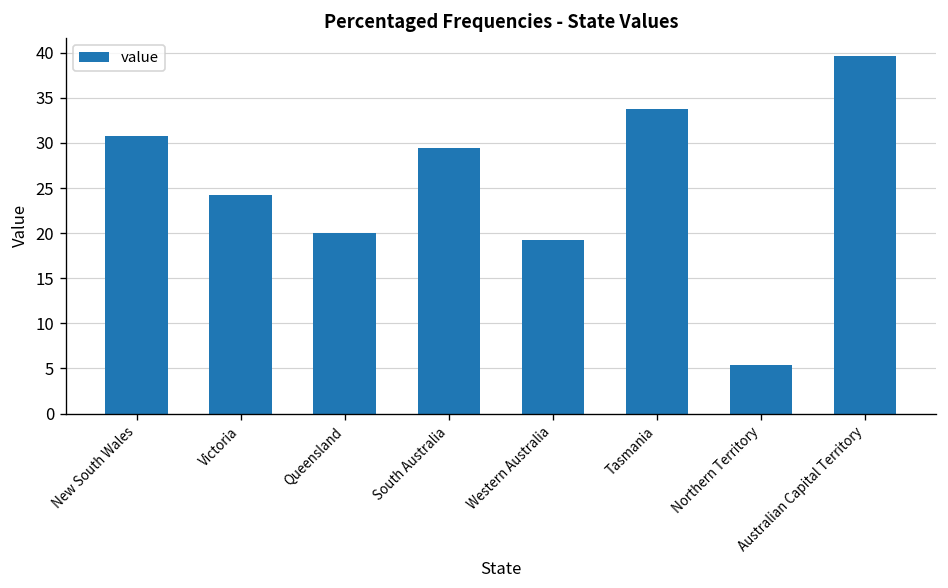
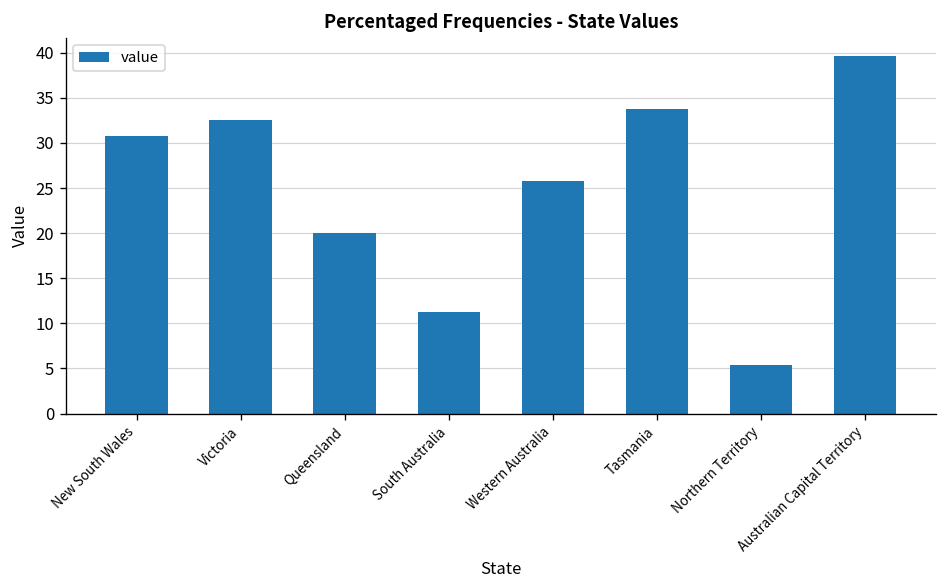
Victoria: 24 -> 33
South Australia: 30 -> 11
Western Australia: 19 -> 26
